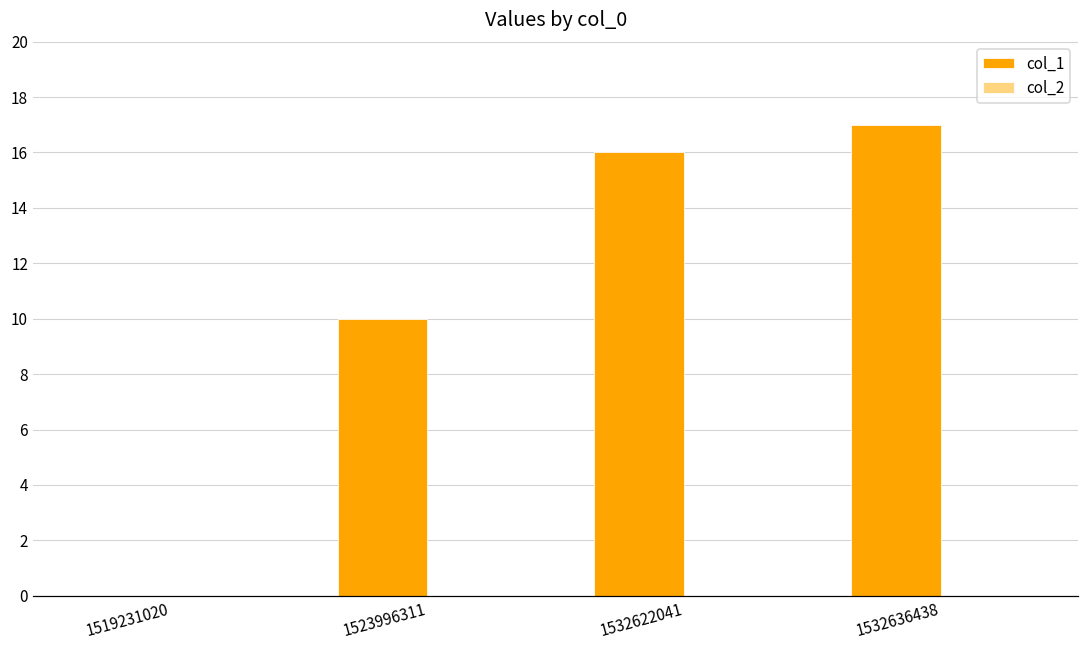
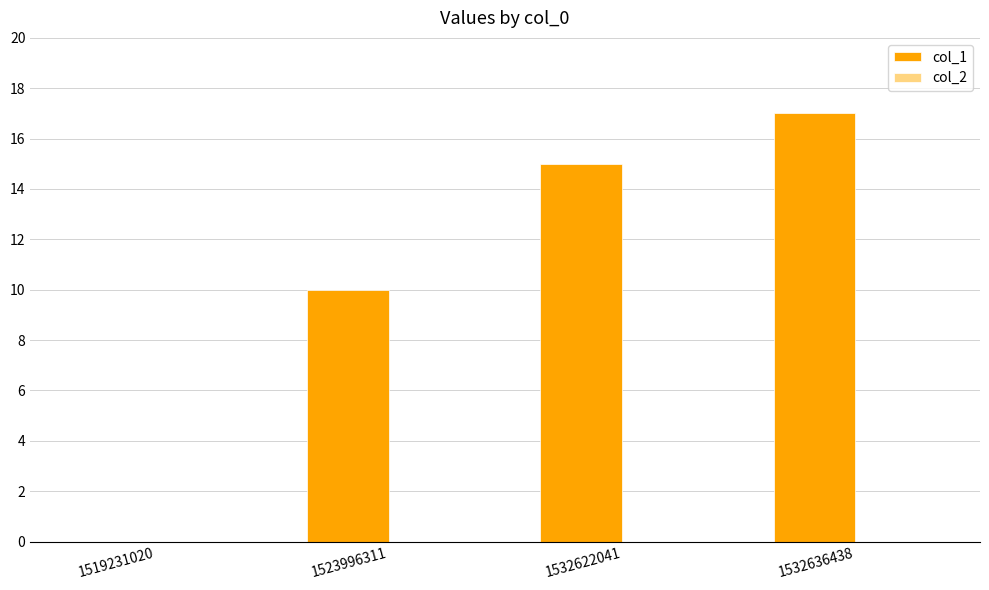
col_1, 1532622041: 16 -> 15
